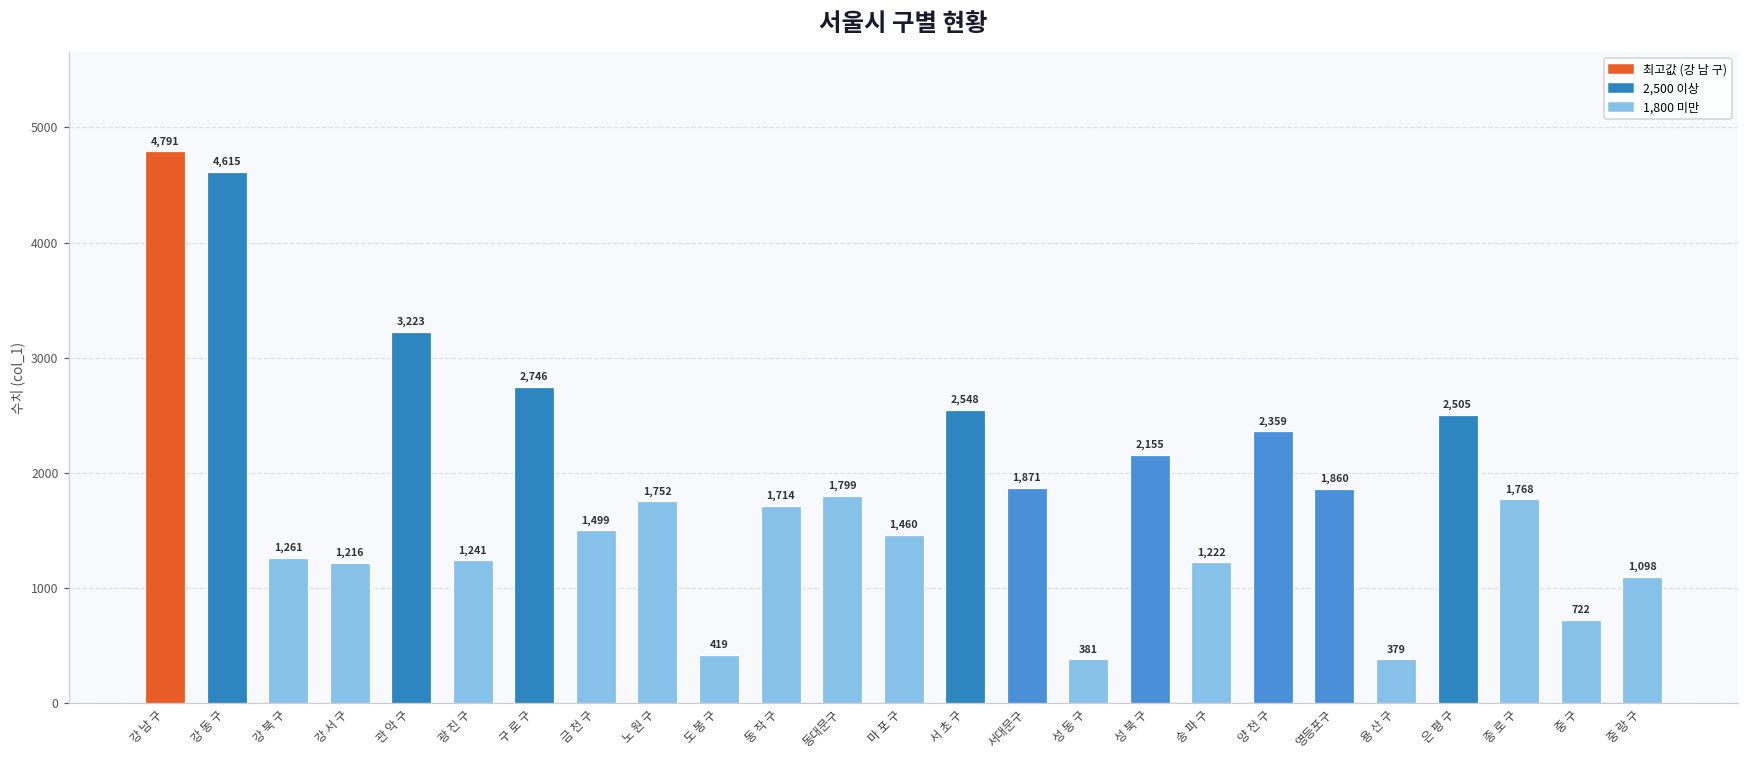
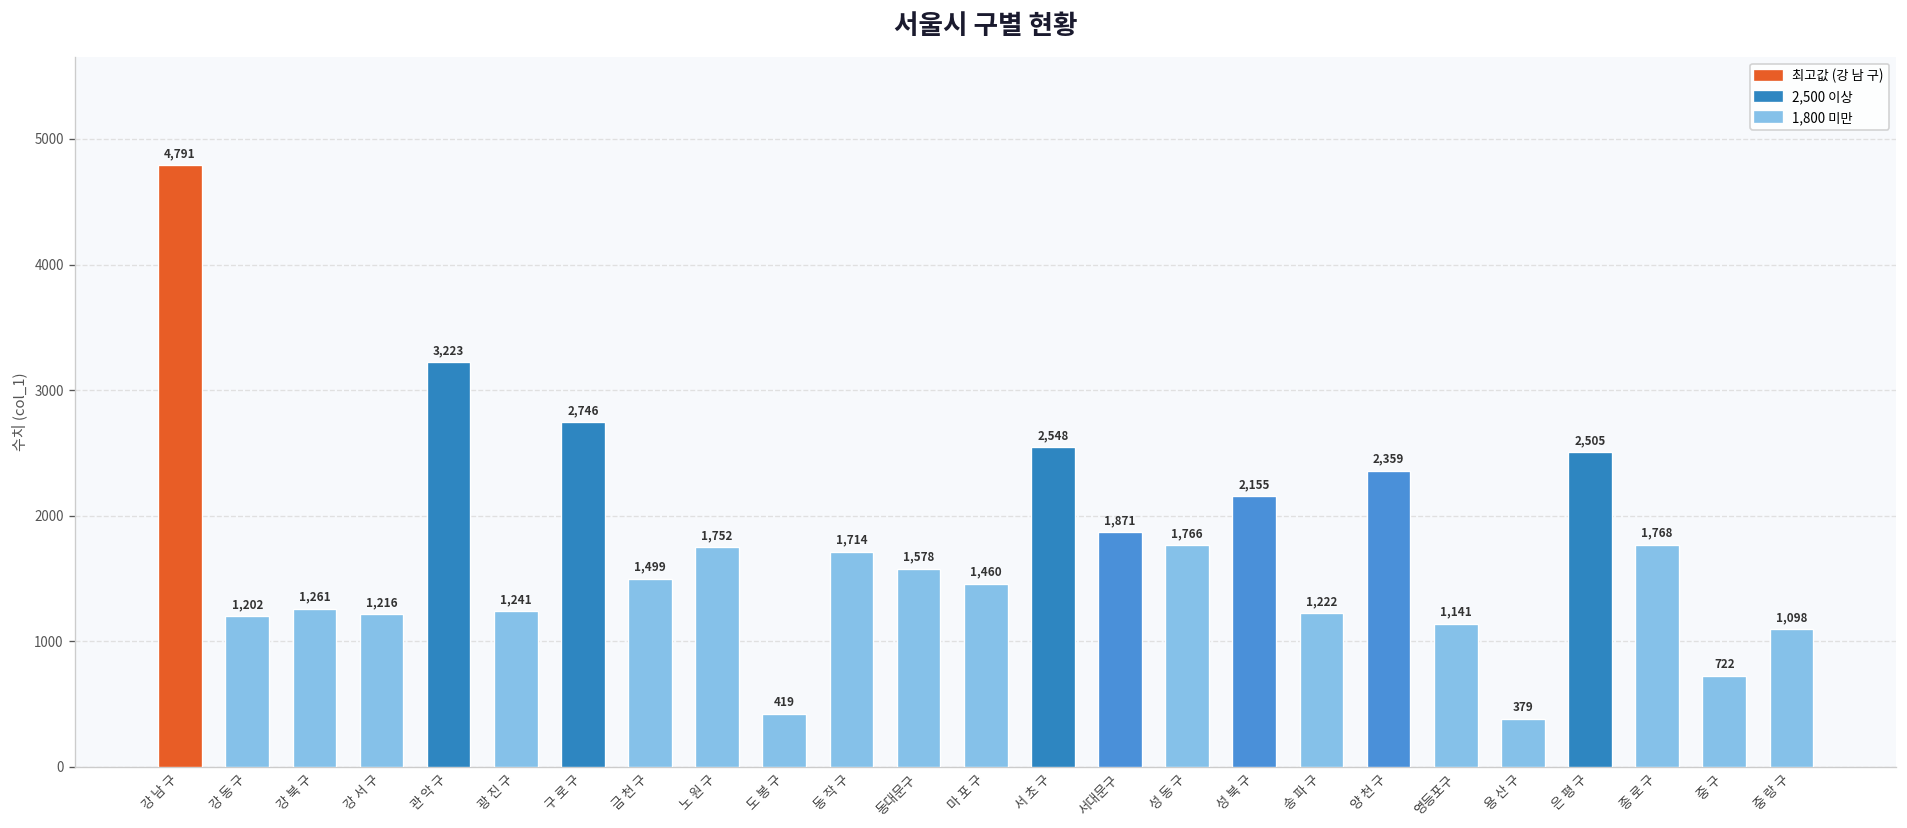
강 동 구: 4,615 -> 1,202
동대문구: 1,799 -> 1,578
성 동 구: 381 -> 1,766
영등포구: 1,860 -> 1,141
